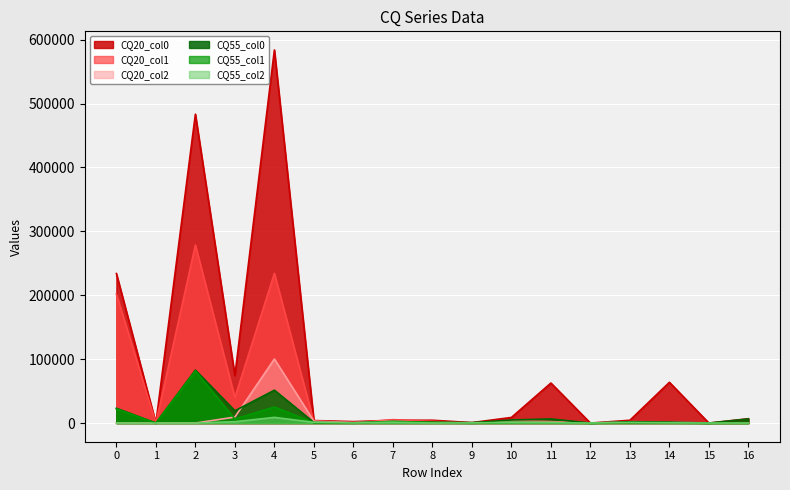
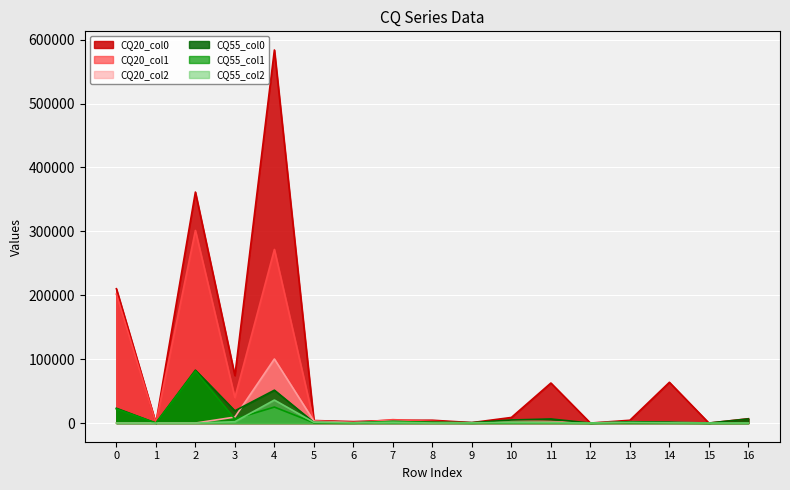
CQ20_col0, 0: 230000 -> 210000
CQ20_col0, 2: 480000 -> 360000
CQ20_col1, 2: 280000 -> 300000
CQ20_col1, 4: 230000 -> 270000
CQ55_col2, 4: 10000 -> 40000
